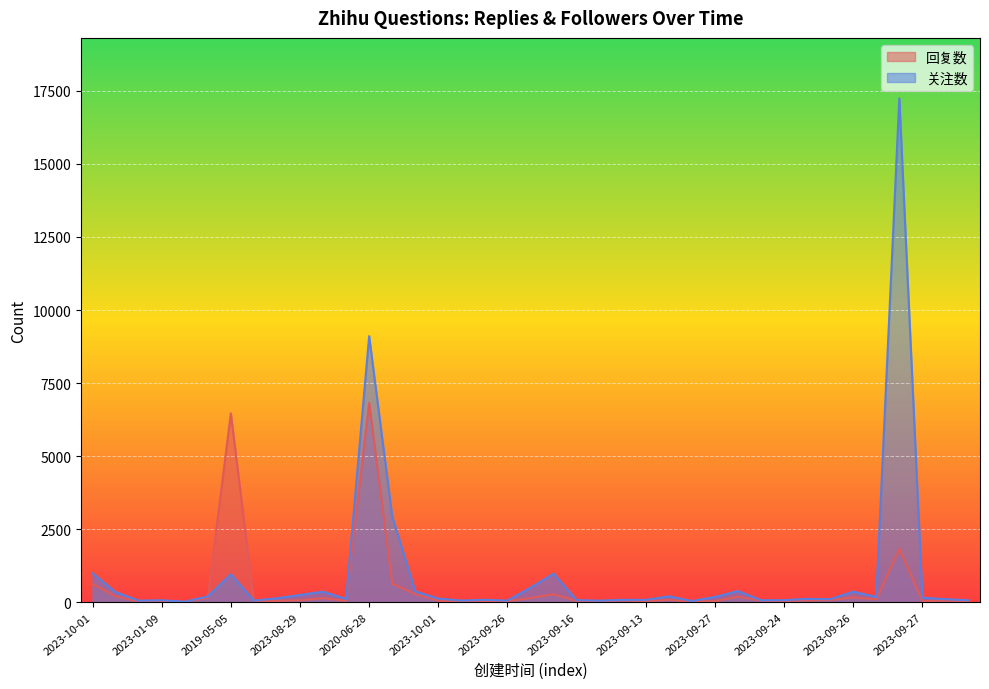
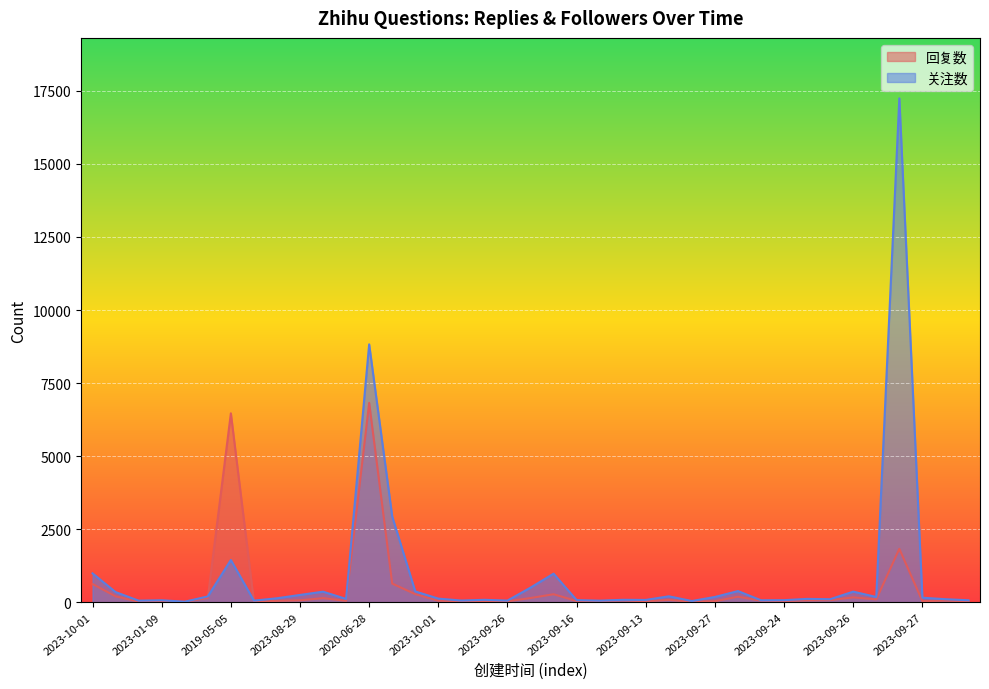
关注数, 2019-05-05: 1000 -> 1400
关注数, 2020-06-28: 9100 -> 8800
